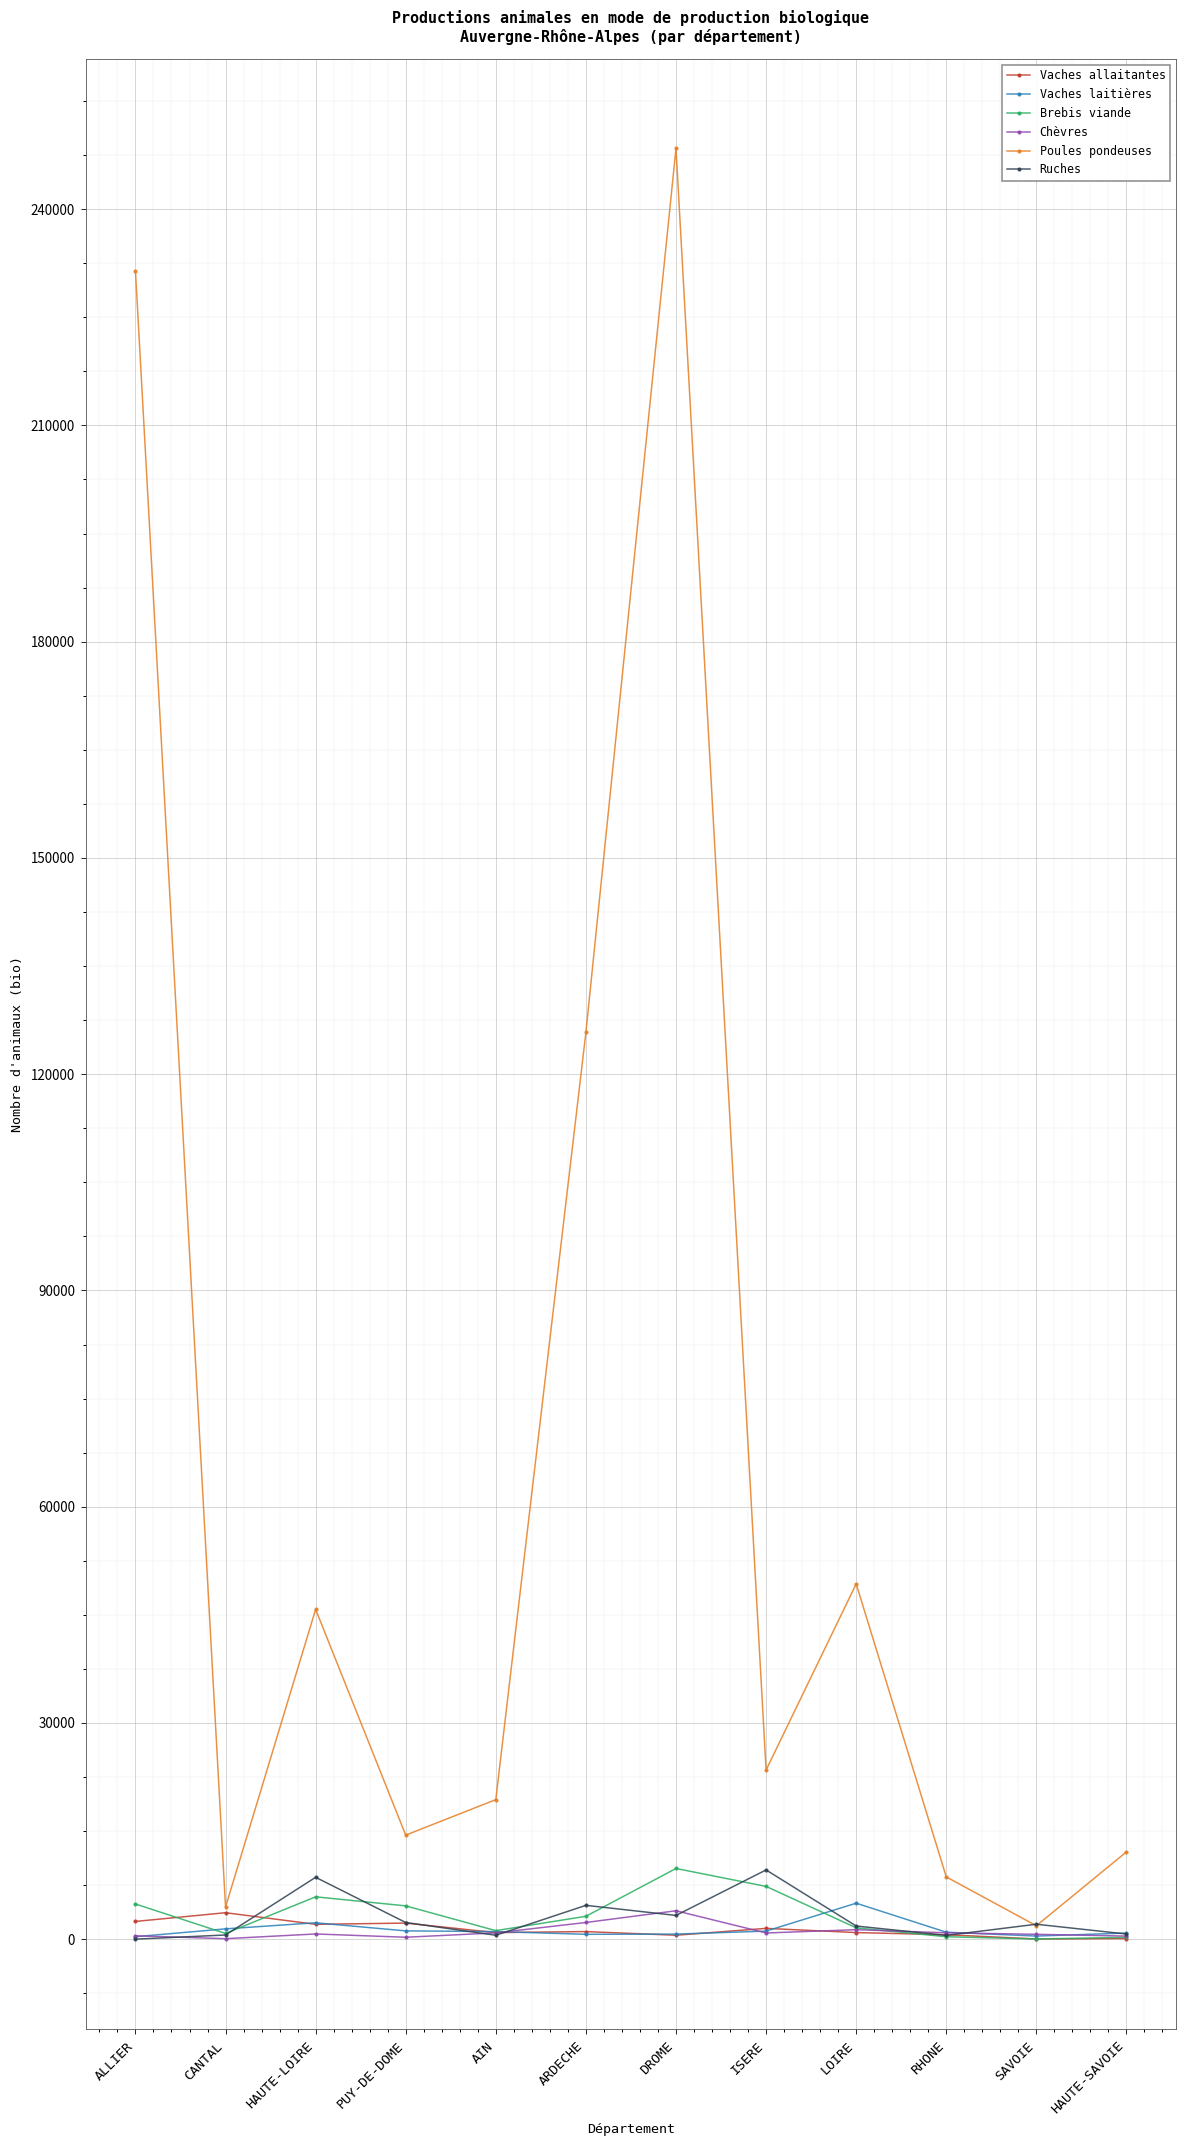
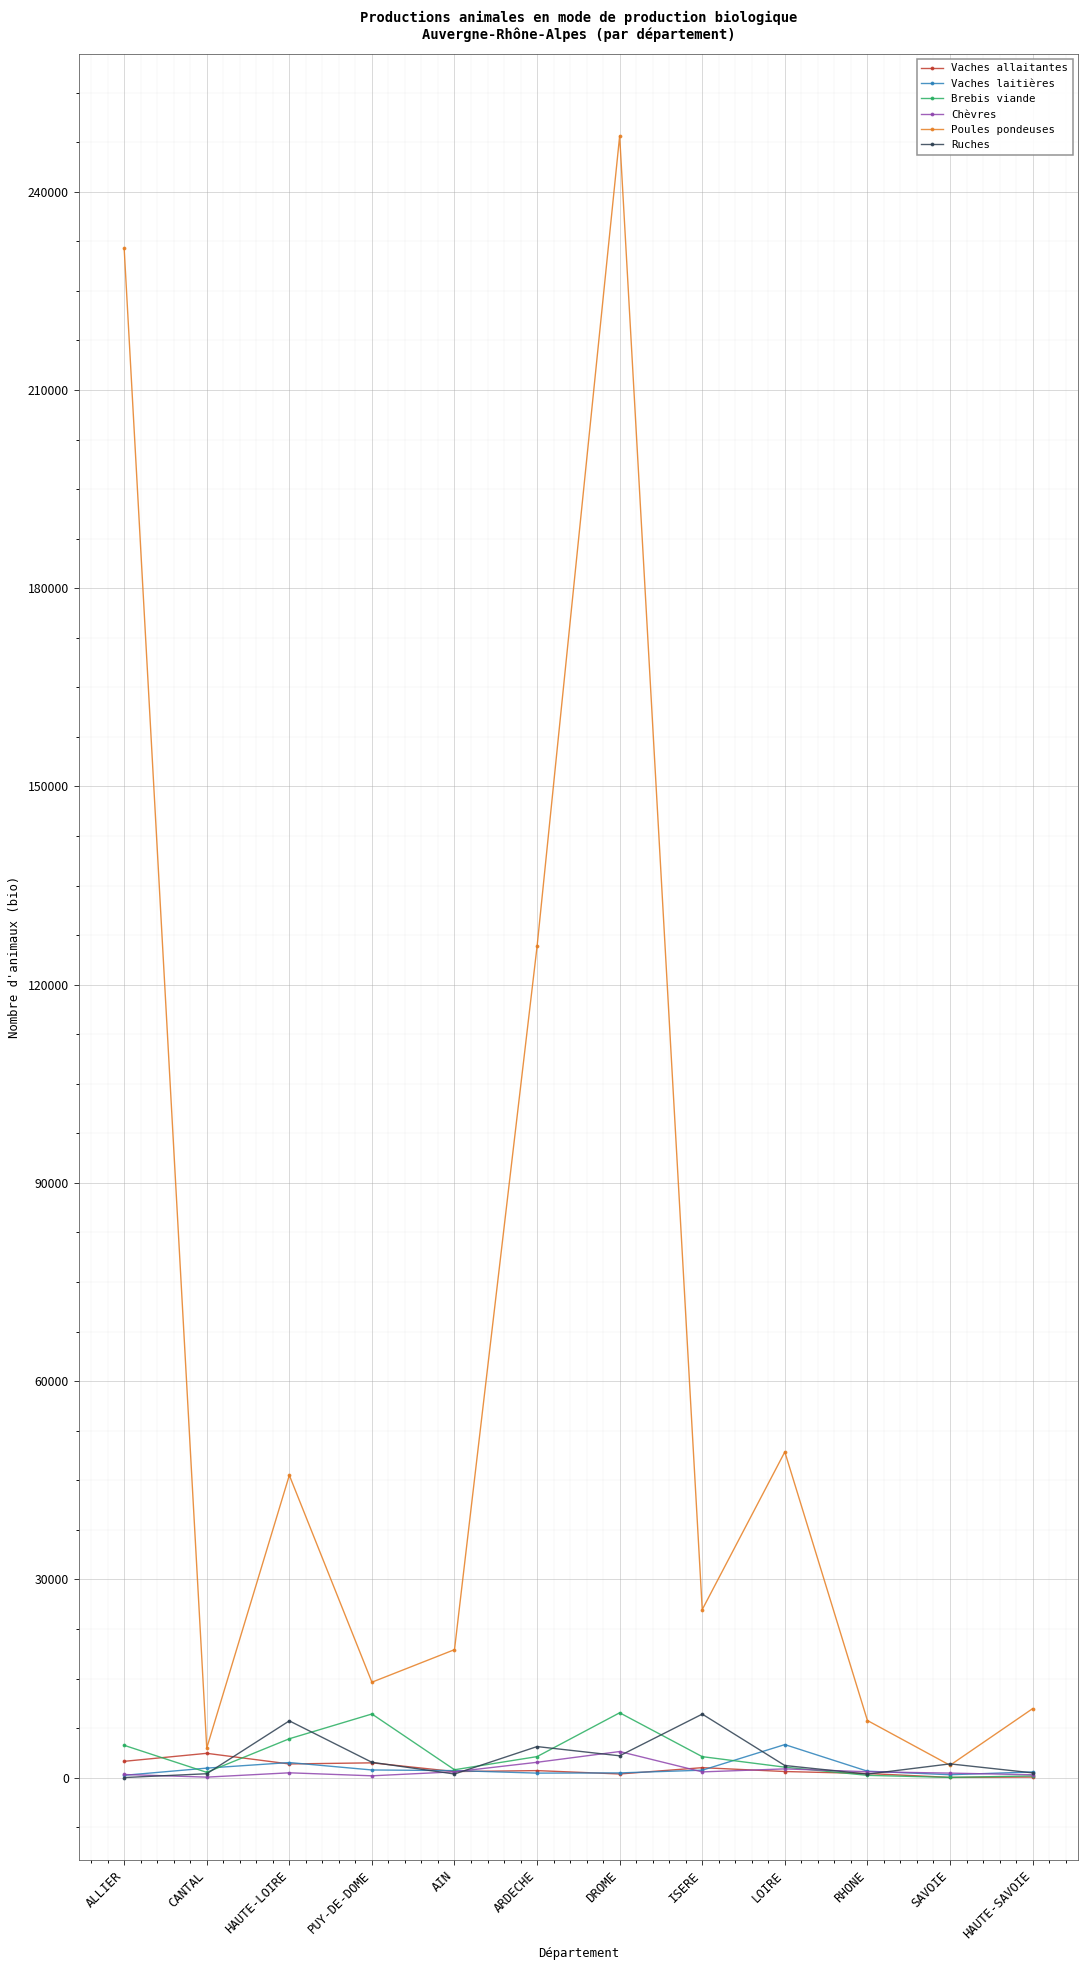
Brebis viande, PUY-DE-DOME: 5000 -> 10000
Brebis viande, ISERE: 7000 -> 3000
Poules pondeuses, ISERE: 23000 -> 25000
Poules pondeuses, HAUTE-SAVOIE: 12000 -> 10000
